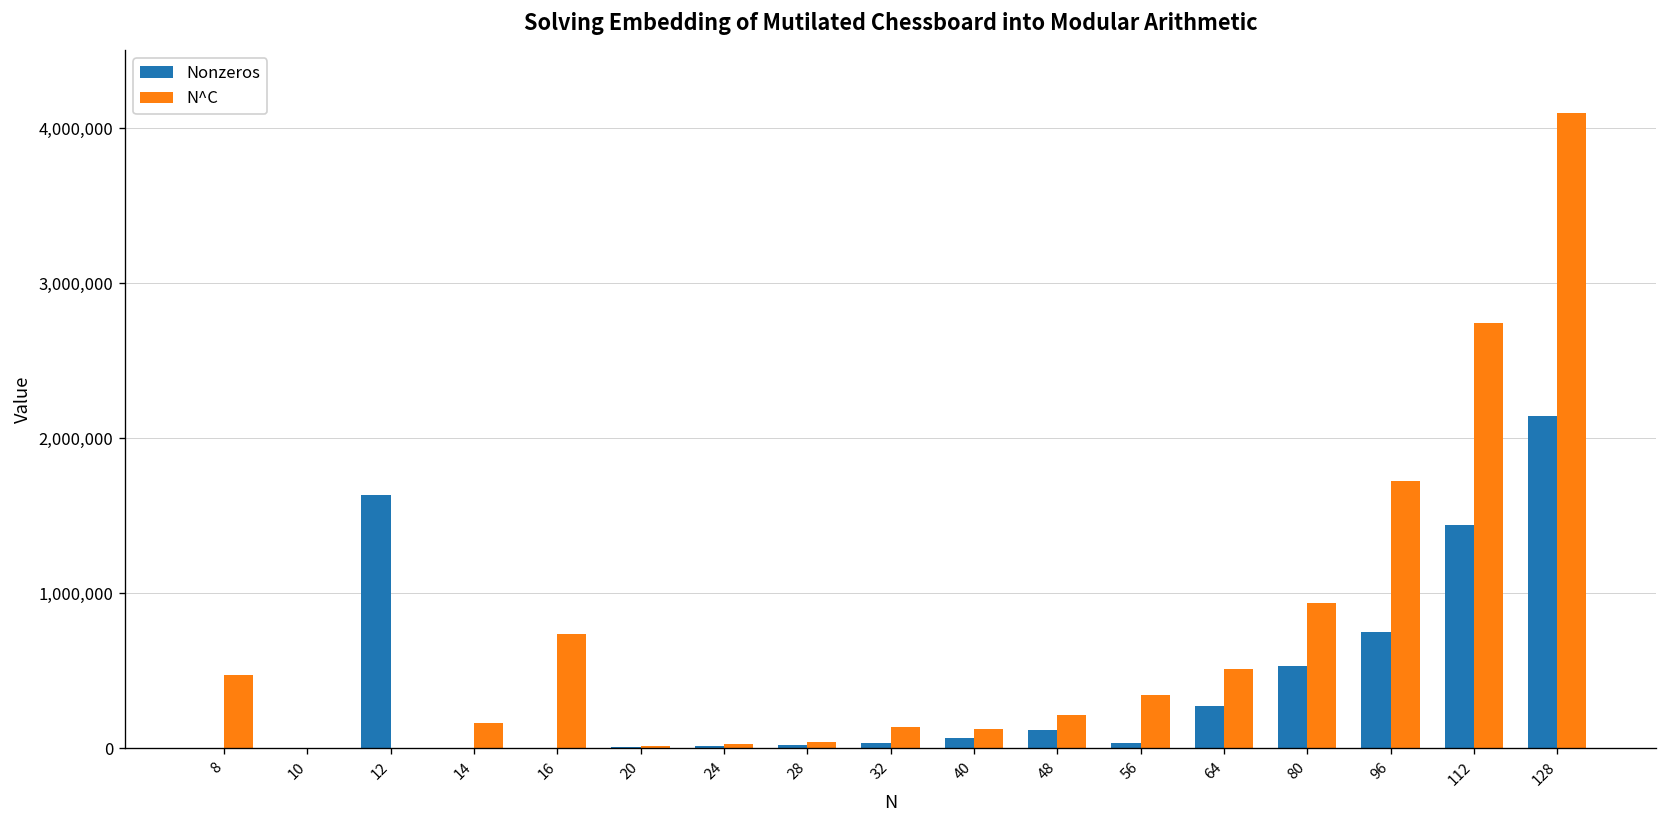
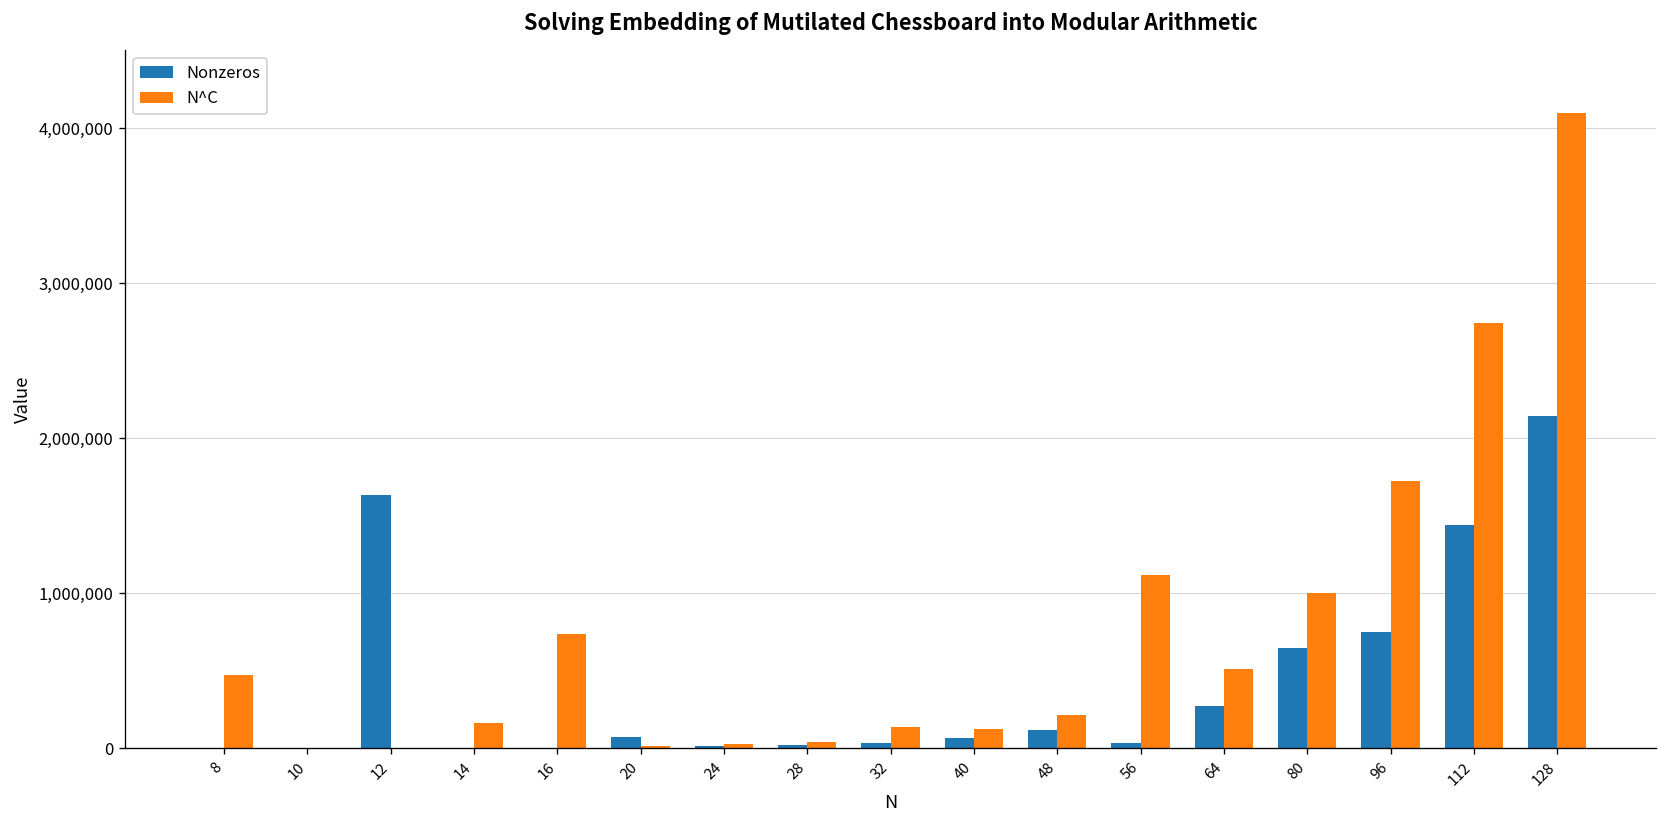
Nonzeros, 20: 10,000 -> 80,000
N^C, 56: 340,000 -> 1,120,000
Nonzeros, 80: 530,000 -> 650,000
N^C, 80: 940,000 -> 1,000,000
